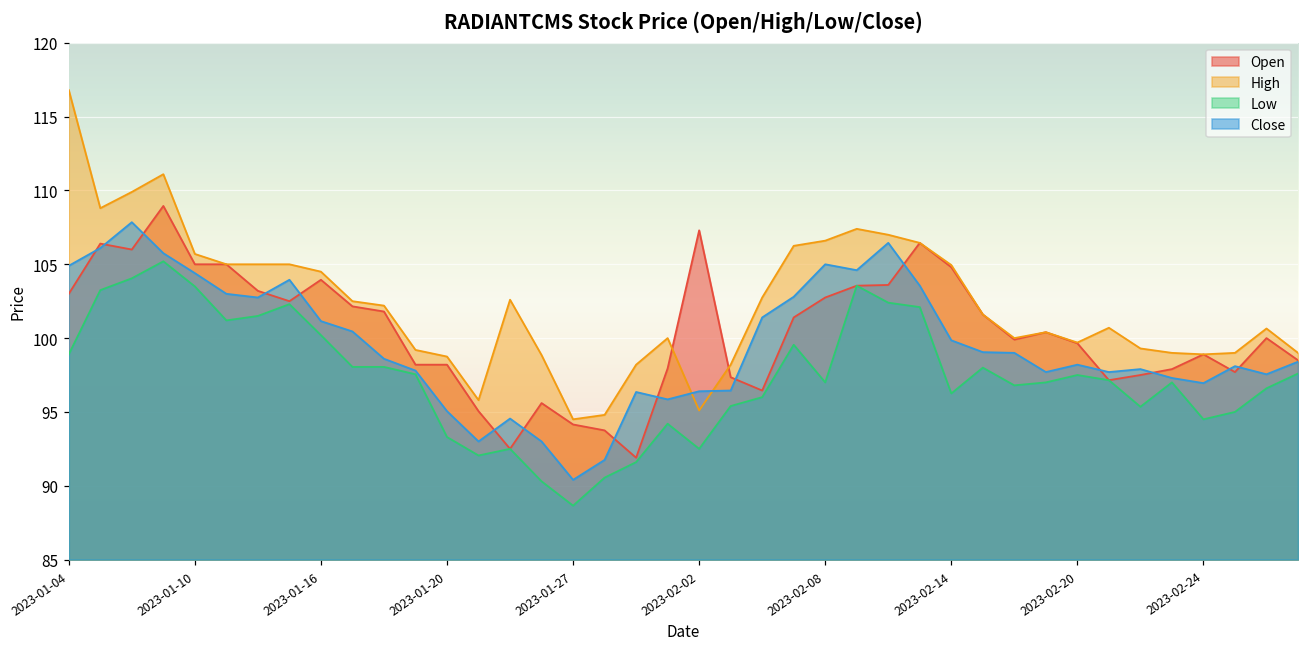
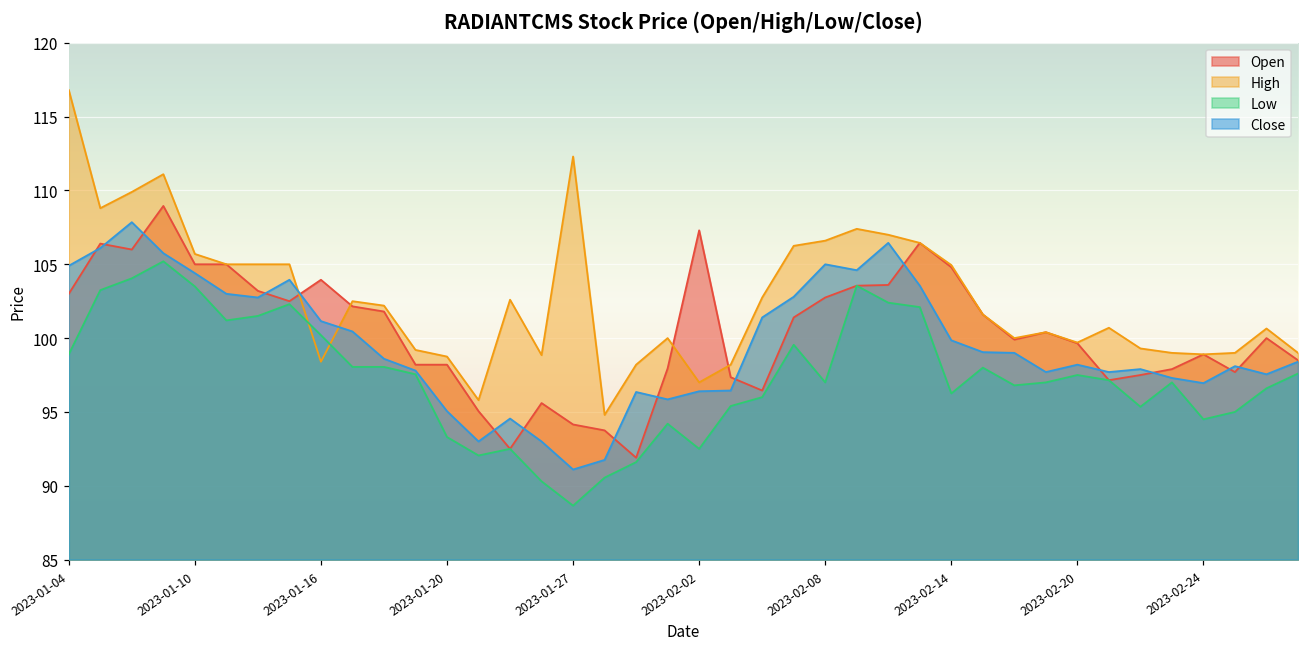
High, 2023-01-16: 104.5 -> 98.4
High, 2023-01-27: 94.5 -> 112.3
Close, 2023-01-27: 90.4 -> 91.1
High, 2023-02-02: 95.1 -> 97.0
